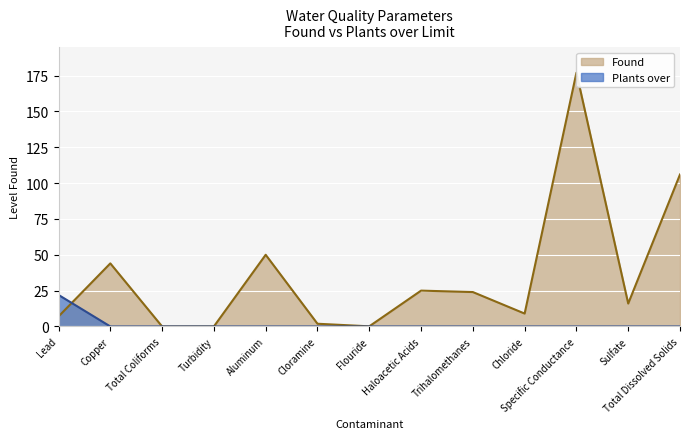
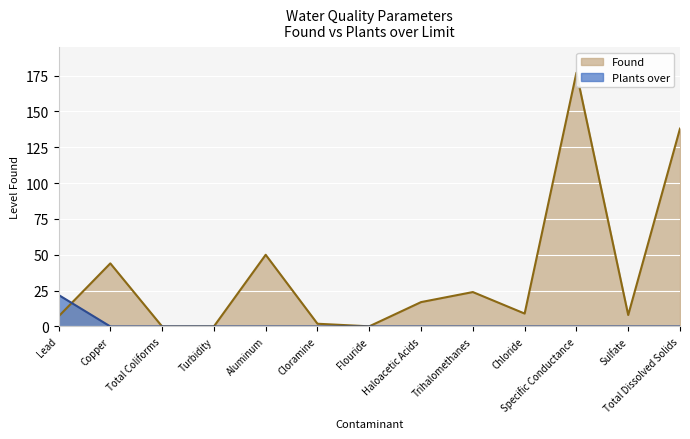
Found, Haloacetic Acids: 25 -> 17
Found, Sulfate: 16 -> 8
Found, Total Dissolved Solids: 106 -> 138
